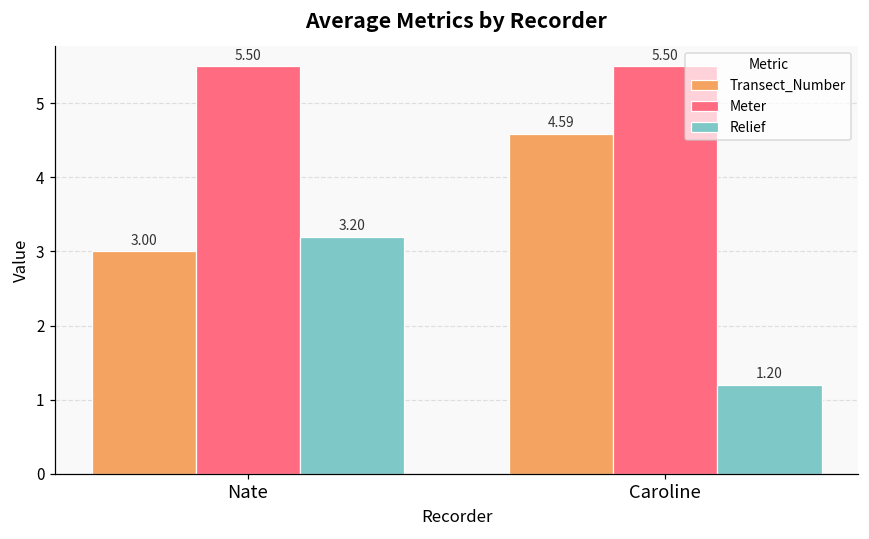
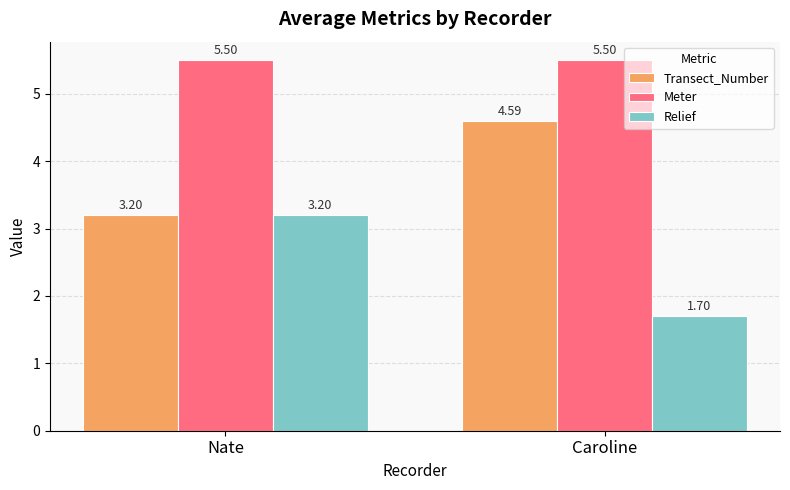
Transect_Number, Nate: 3.00 -> 3.20
Relief, Caroline: 1.20 -> 1.70
